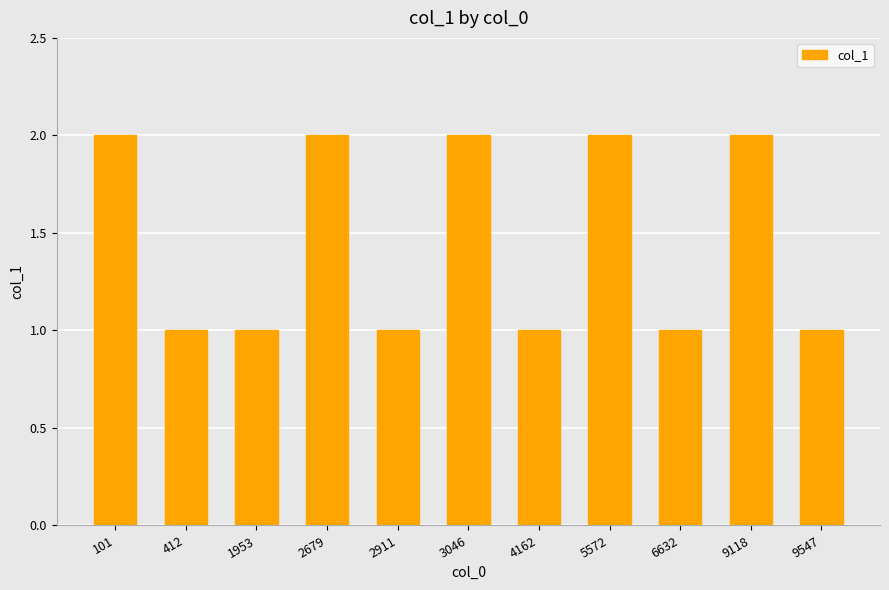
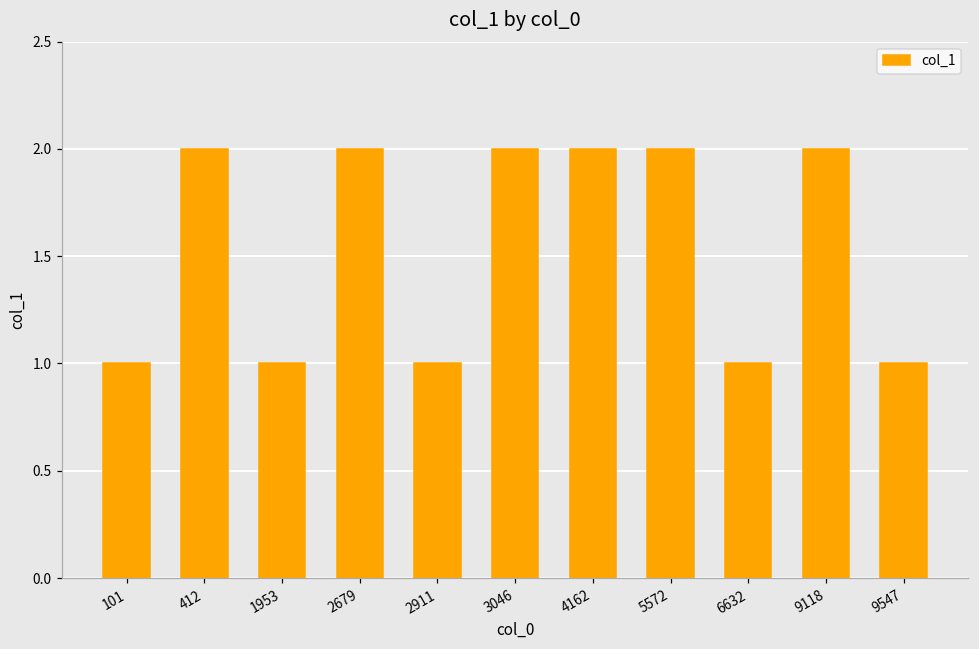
101: 2 -> 1
412: 1 -> 2
4162: 1 -> 2
